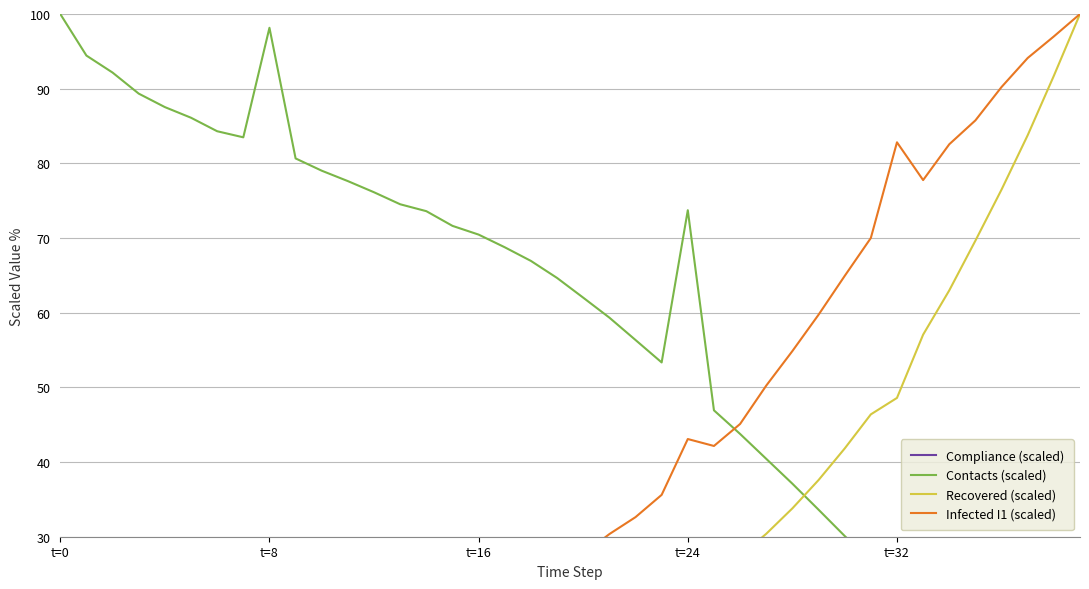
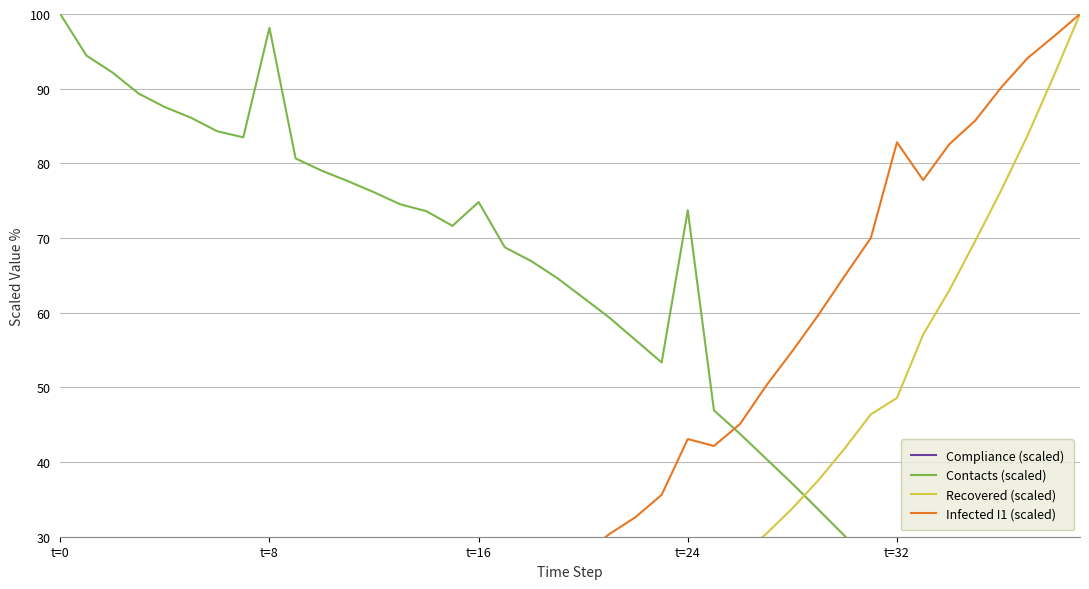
Contacts (scaled), t=16: 70 -> 75
